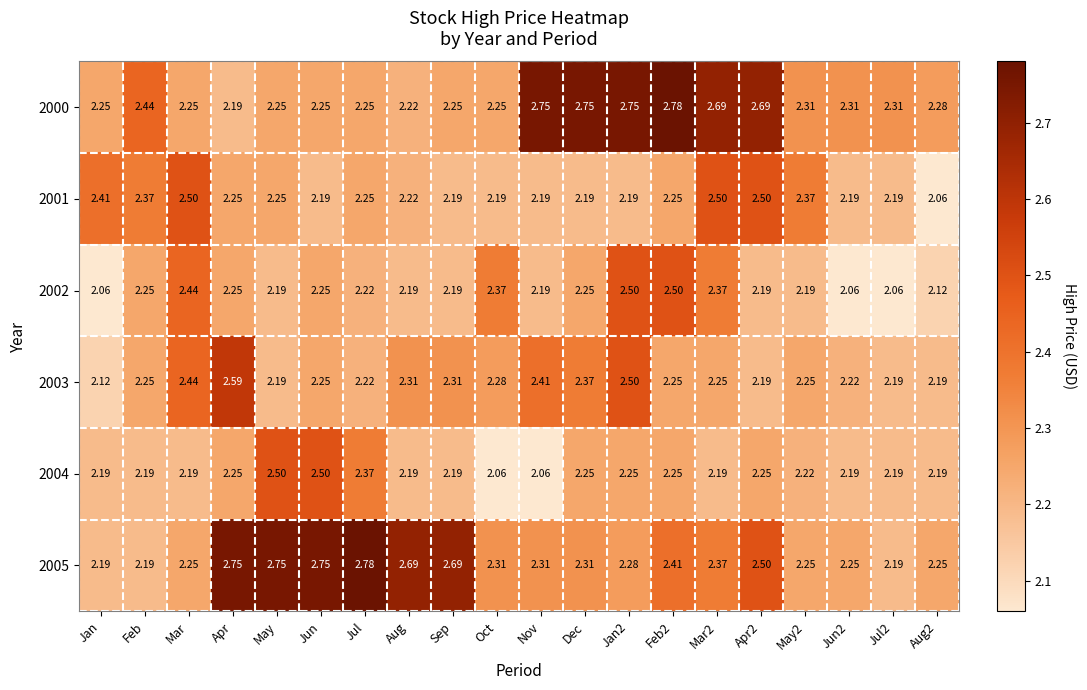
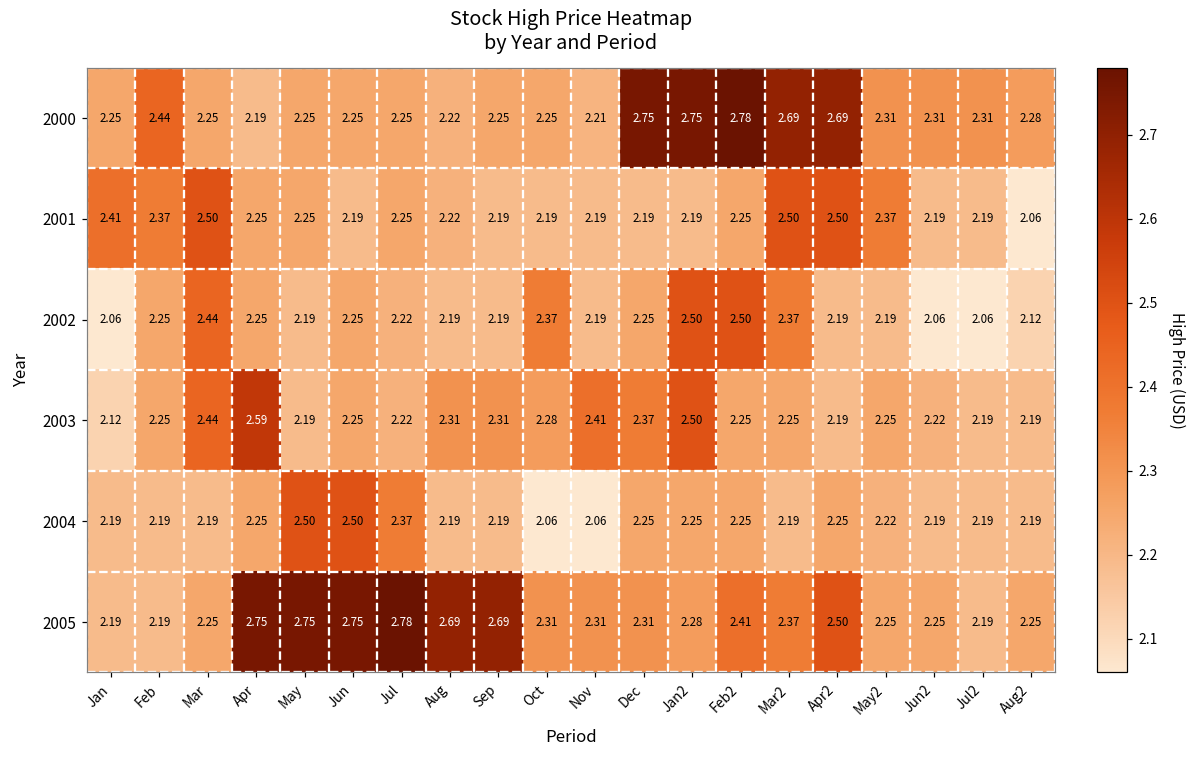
2000, Nov: 2.75 -> 2.21
